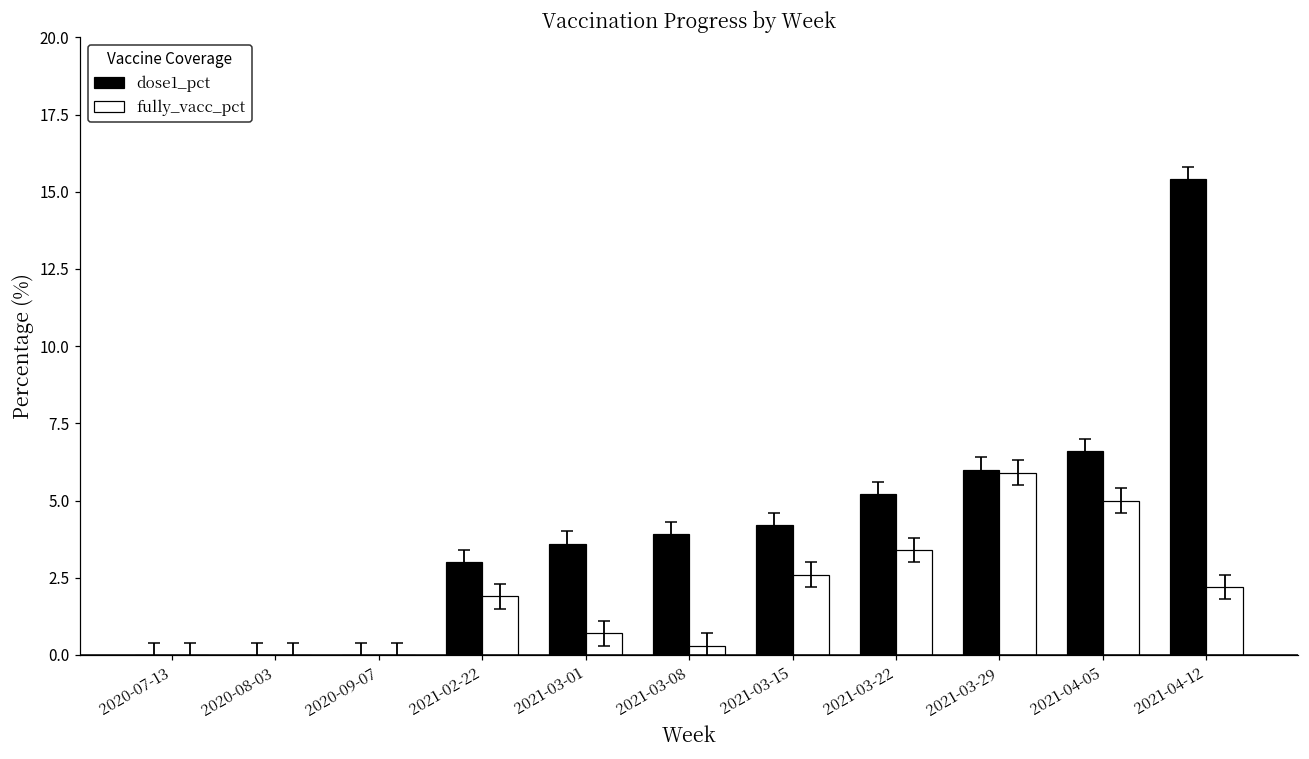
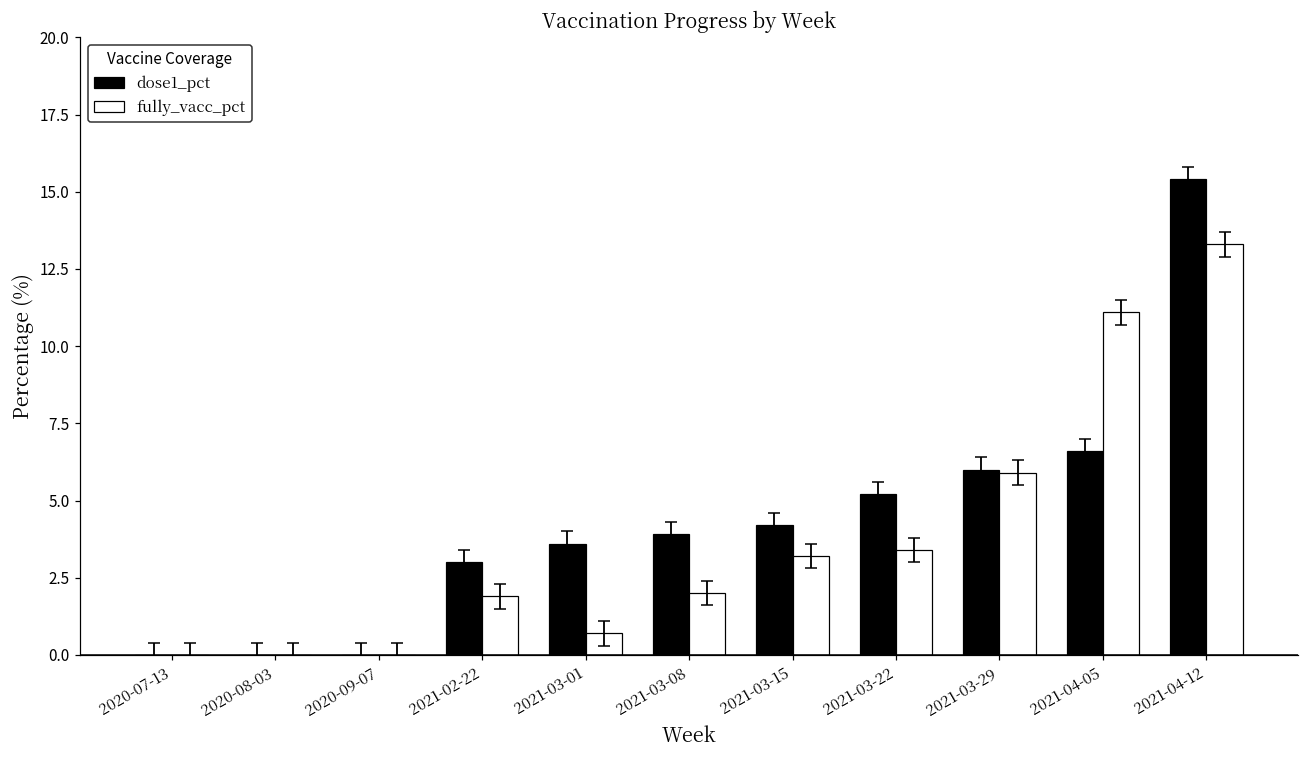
fully_vacc_pct, 2021-03-08: 0.3 -> 2.0
fully_vacc_pct, 2021-03-15: 2.6 -> 3.2
fully_vacc_pct, 2021-04-05: 5.0 -> 11.1
fully_vacc_pct, 2021-04-12: 2.2 -> 13.3
